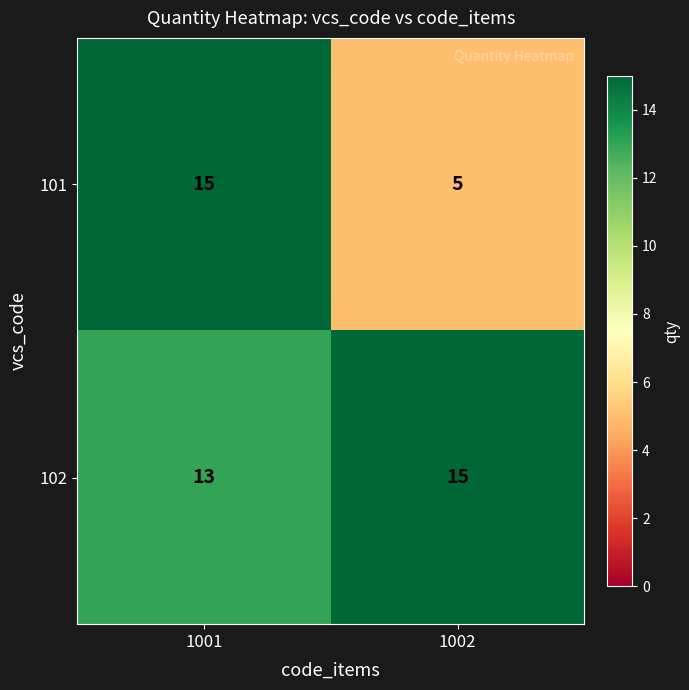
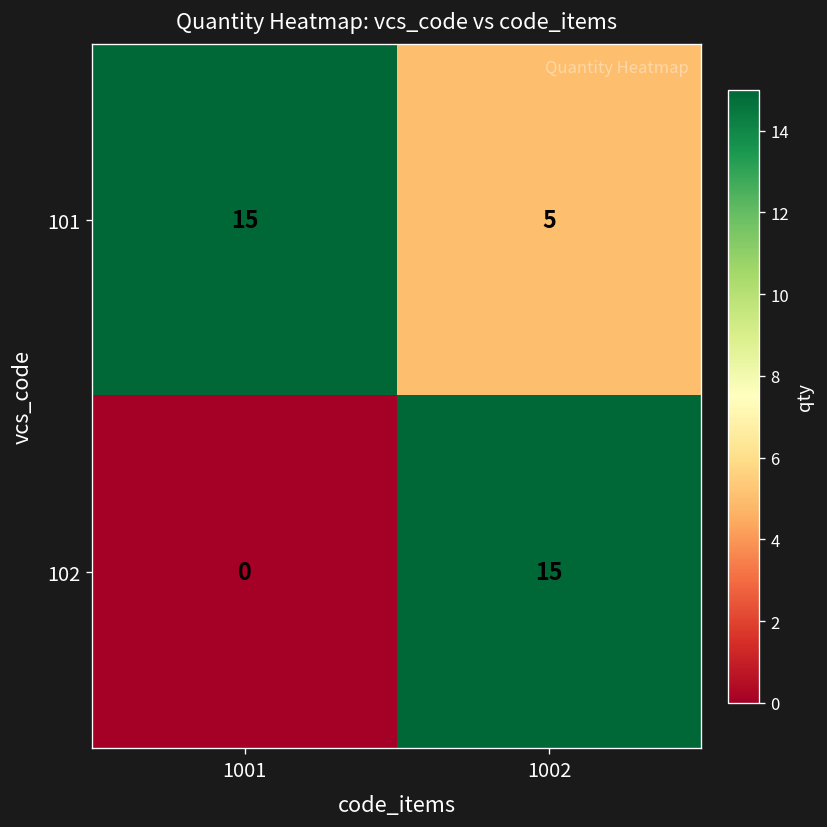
102, 1001: 13 -> 0
